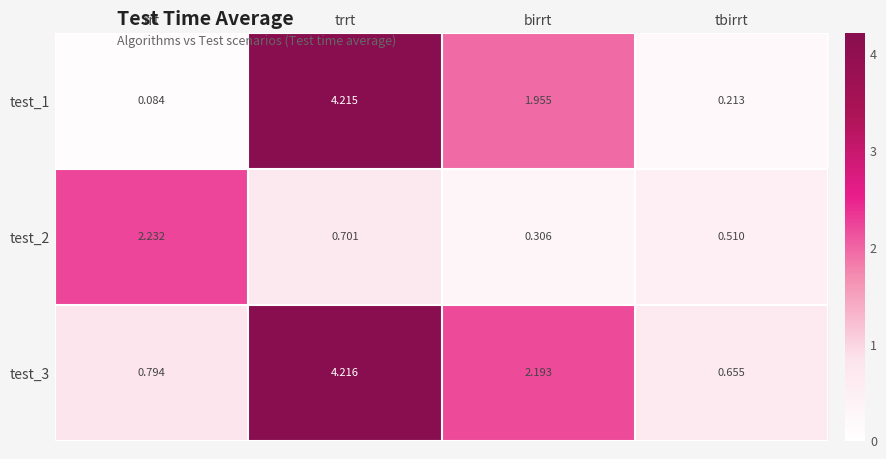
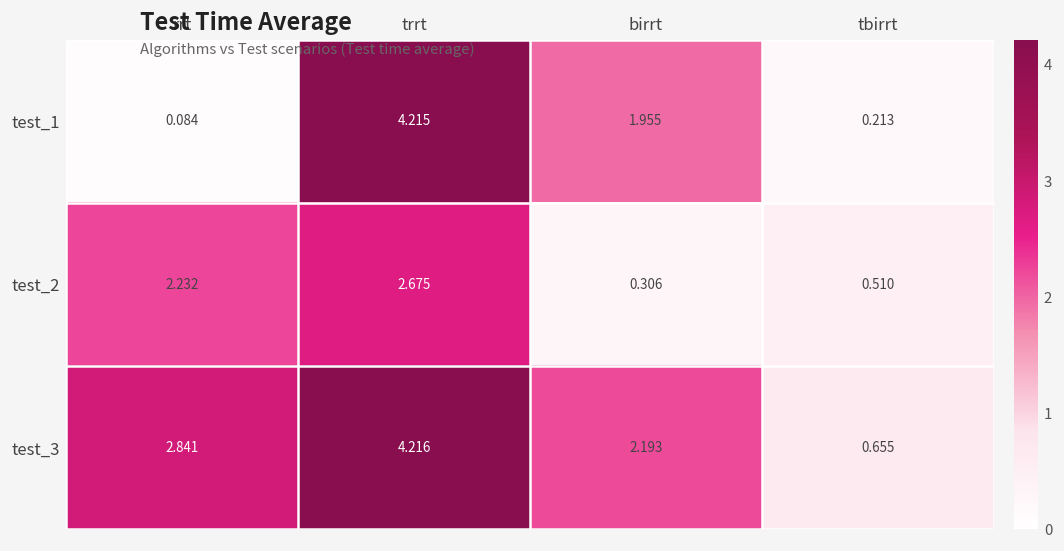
test_2, trrt: 0.701 -> 2.675
test_3, rrt: 0.794 -> 2.841
